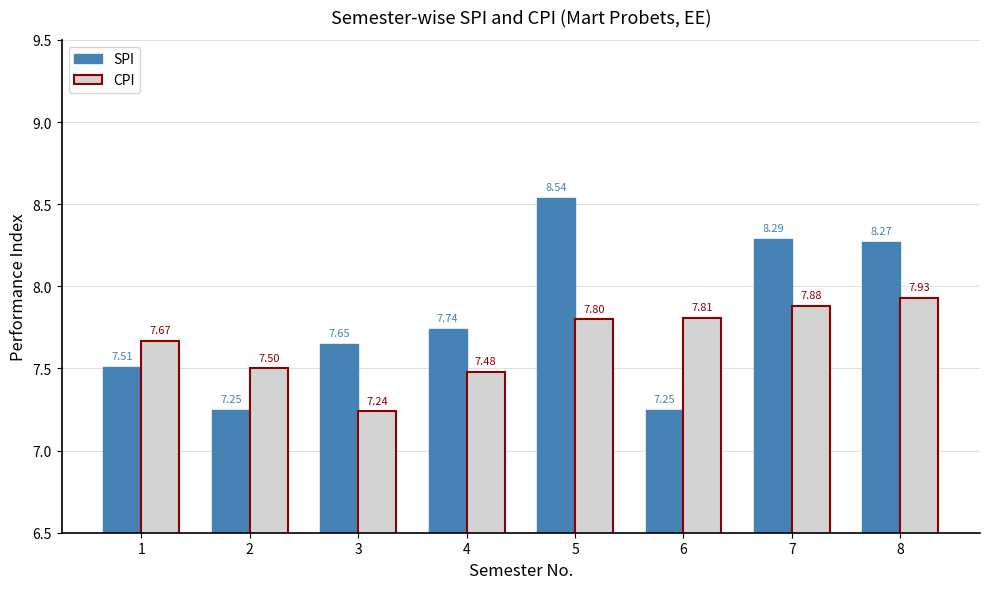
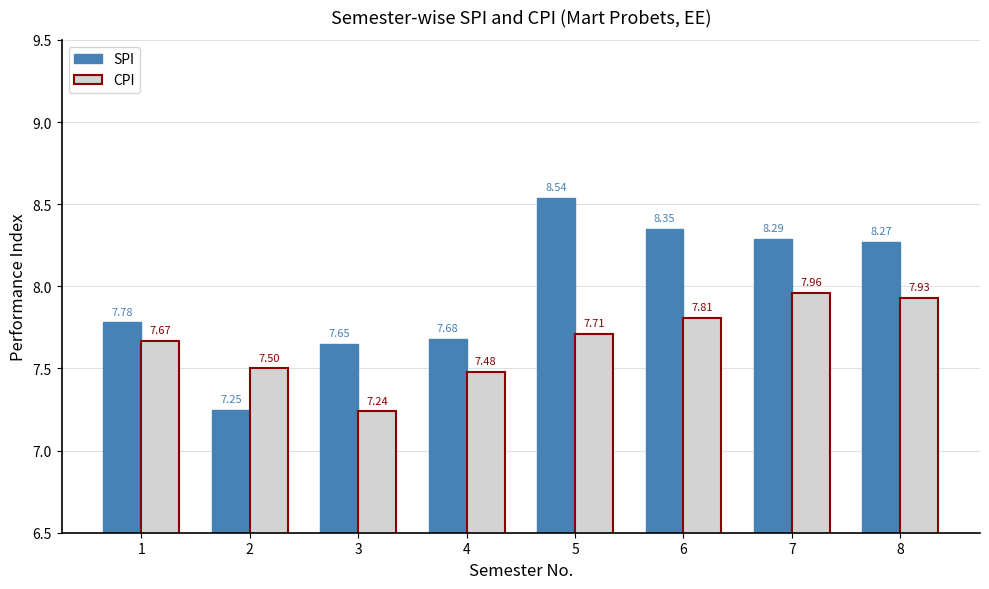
SPI, 1: 7.51 -> 7.78
SPI, 4: 7.74 -> 7.68
CPI, 5: 7.80 -> 7.71
SPI, 6: 7.25 -> 8.35
CPI, 7: 7.88 -> 7.96
